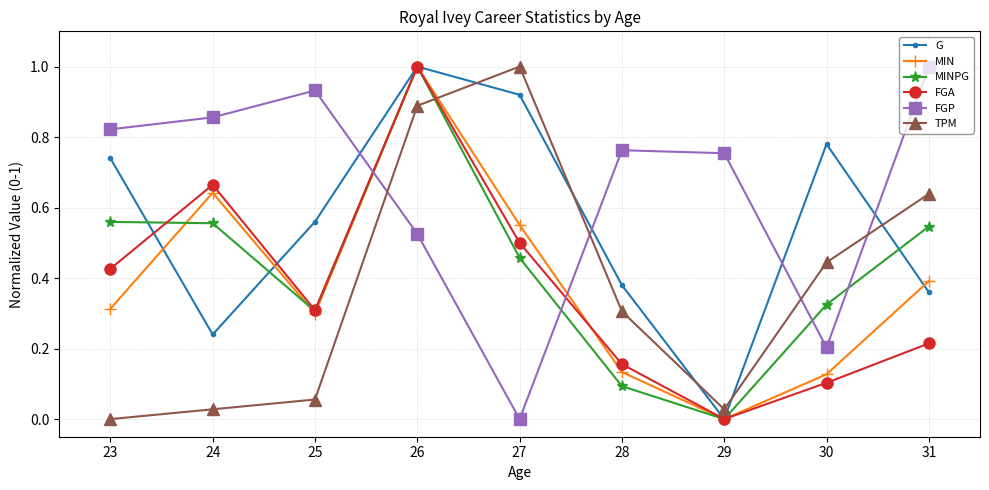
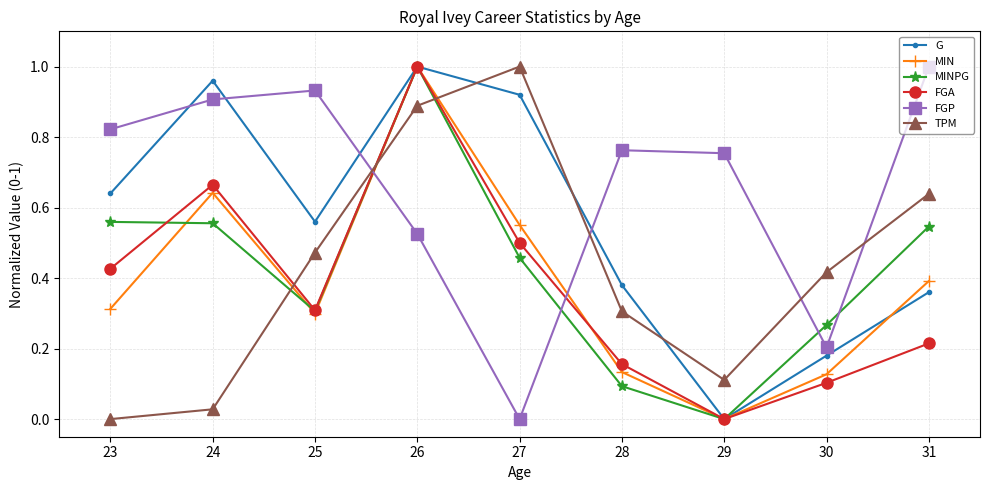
G, 23: 0.74 -> 0.64
G, 24: 0.24 -> 0.96
FGP, 24: 0.86 -> 0.91
TPM, 25: 0.06 -> 0.47
TPM, 29: 0.03 -> 0.11
G, 30: 0.78 -> 0.18
MINPG, 30: 0.32 -> 0.27
TPM, 30: 0.44 -> 0.42
